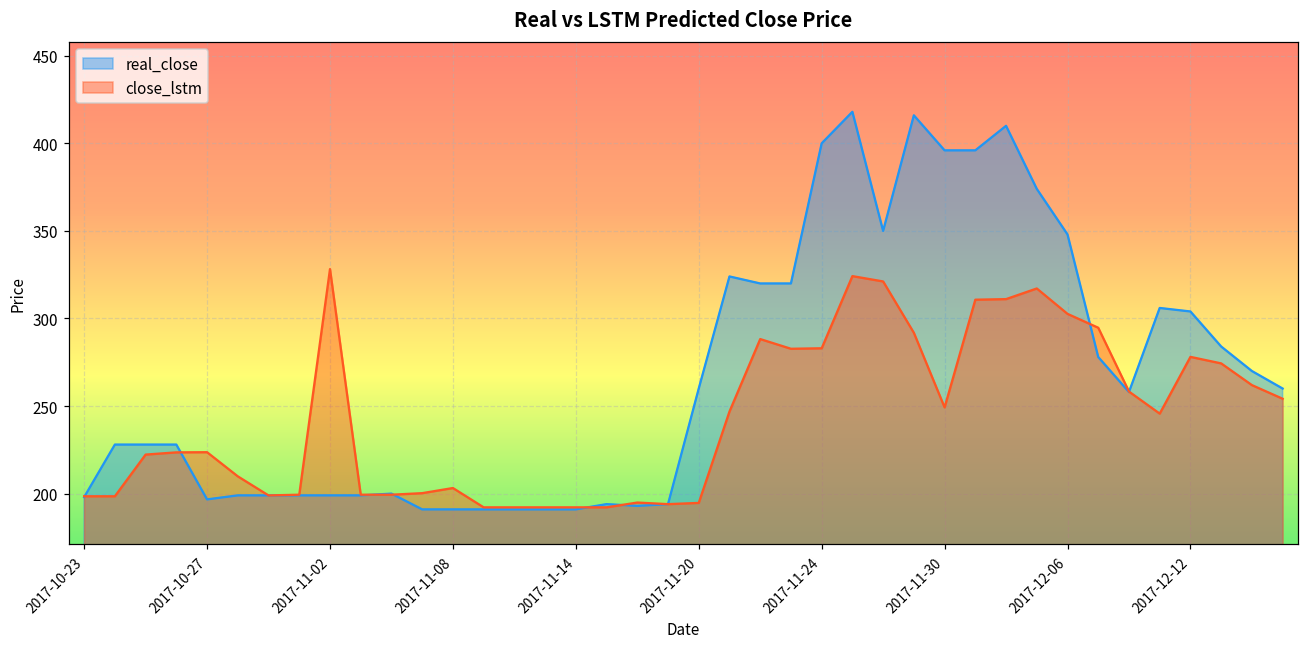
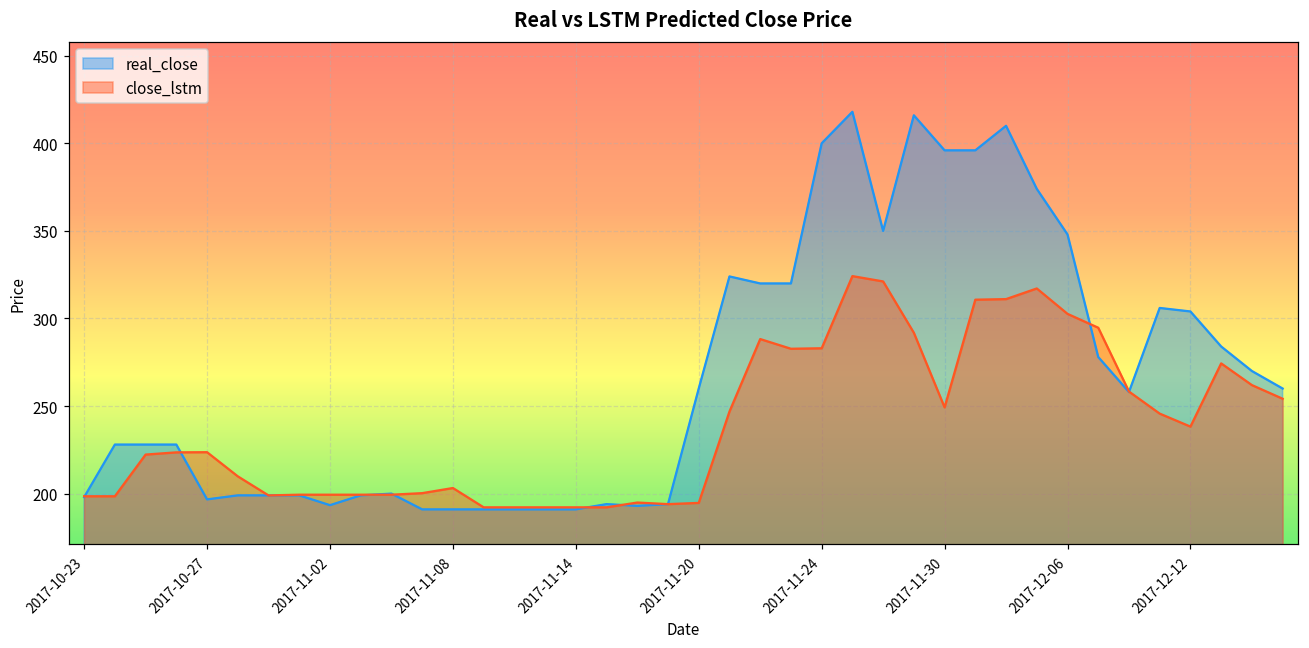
real_close, 2017-11-02: 199 -> 193
close_lstm, 2017-11-02: 328 -> 199
close_lstm, 2017-12-12: 278 -> 238
